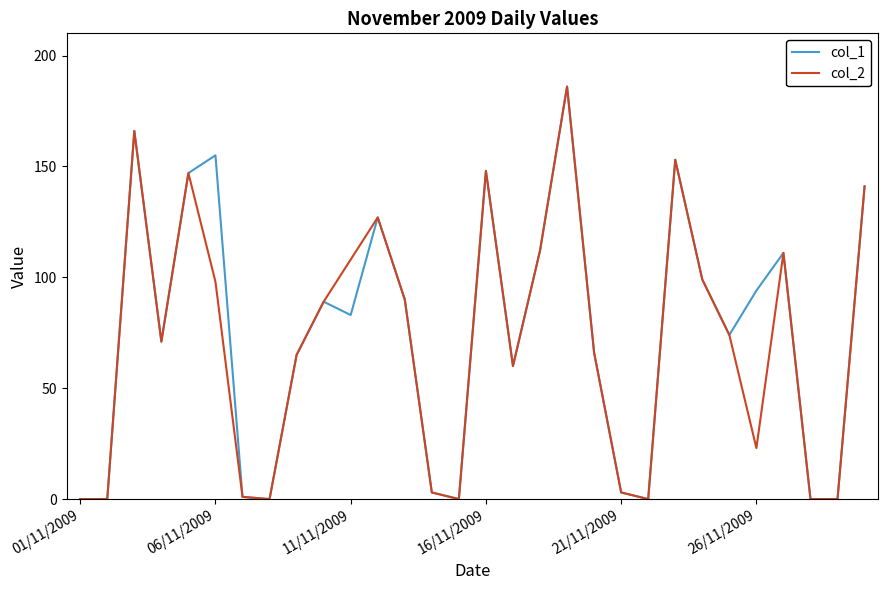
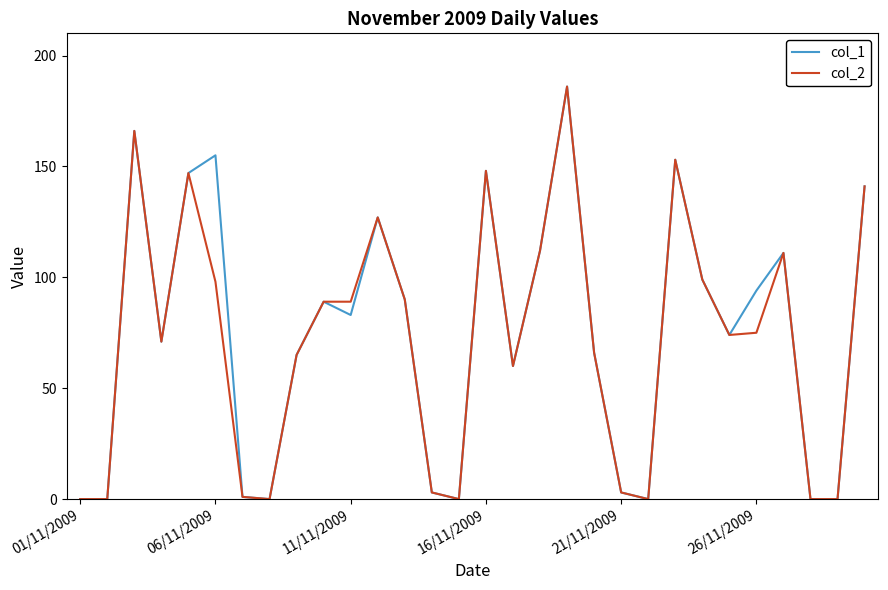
col_2, 11/11/2009: 108 -> 89
col_2, 26/11/2009: 23 -> 75
